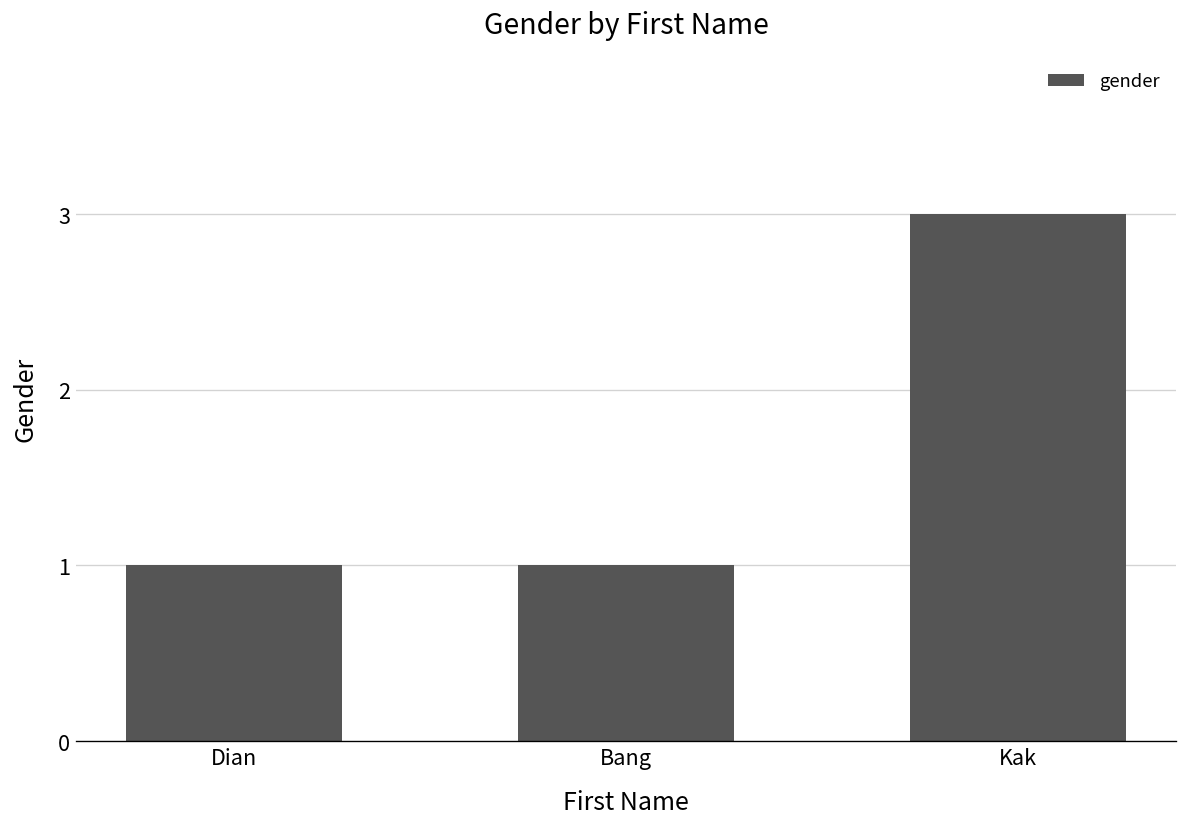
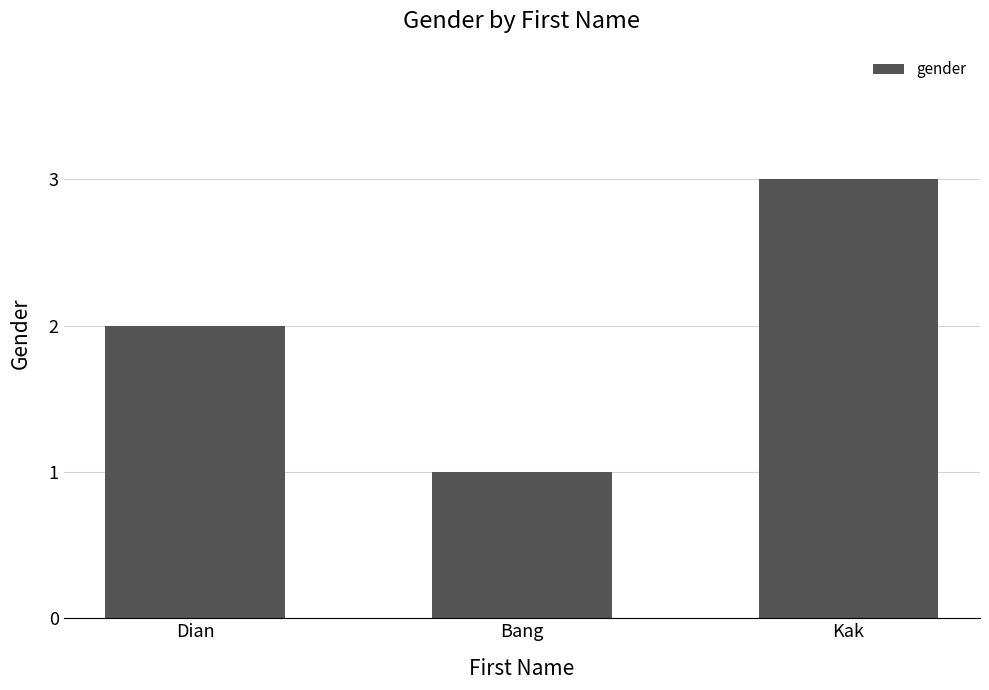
Dian: 1 -> 2
